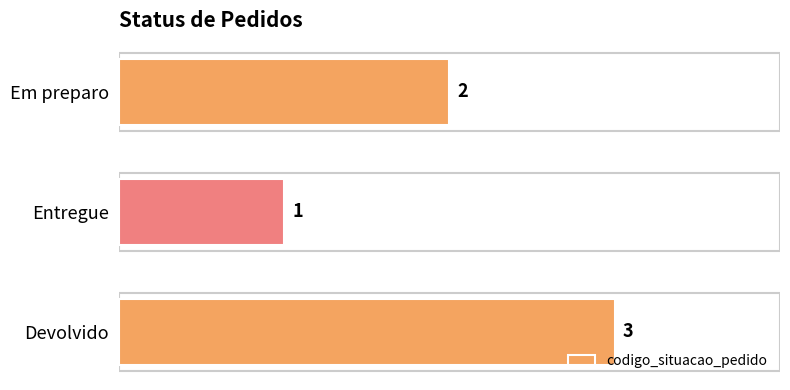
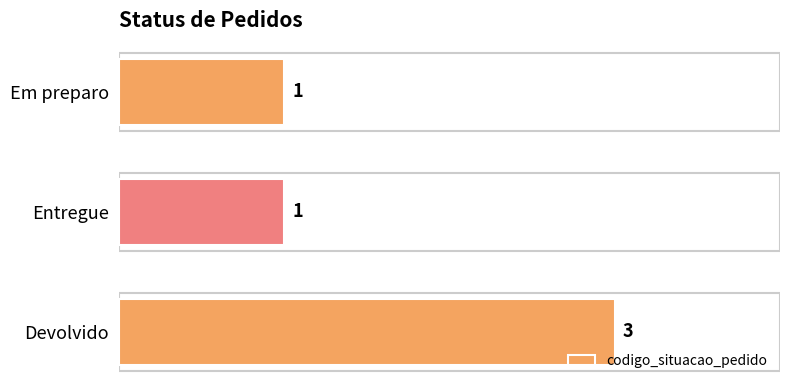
Em preparo: 2 -> 1
